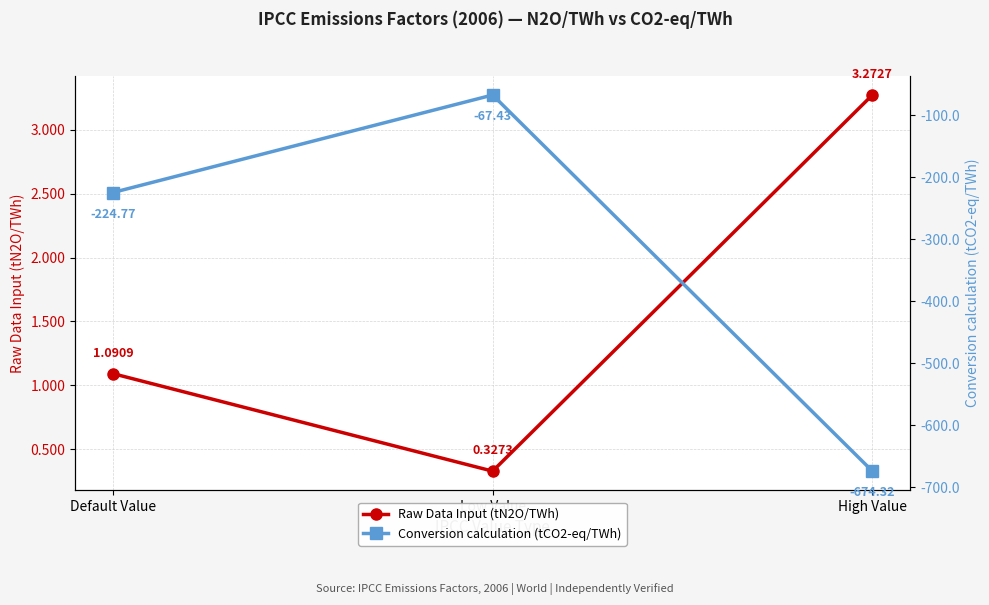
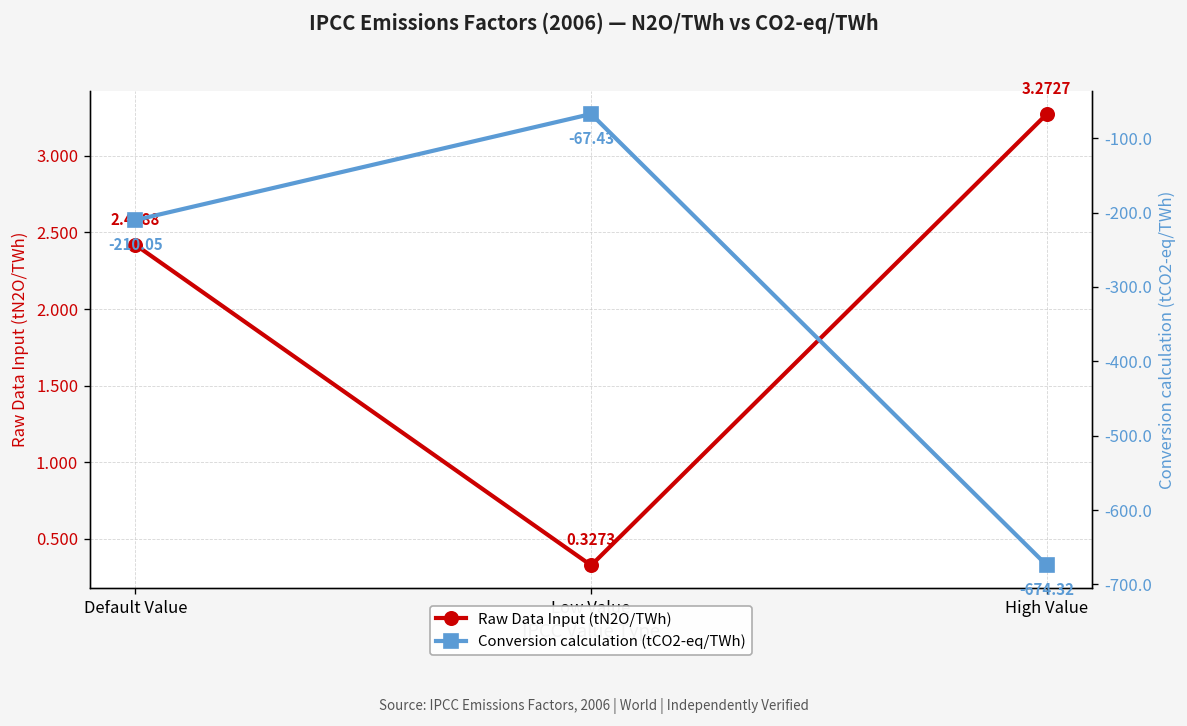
Raw Data Input (tN2O/TWh), Default Value: 1.0909 -> 2.4188
Conversion calculation (tCO2-eq/TWh), Default Value: -224.77 -> -210.05
